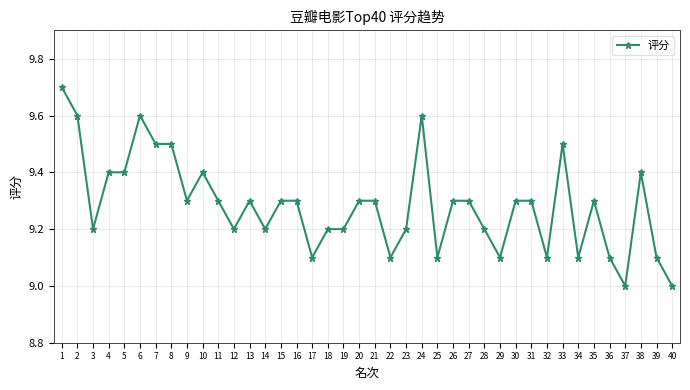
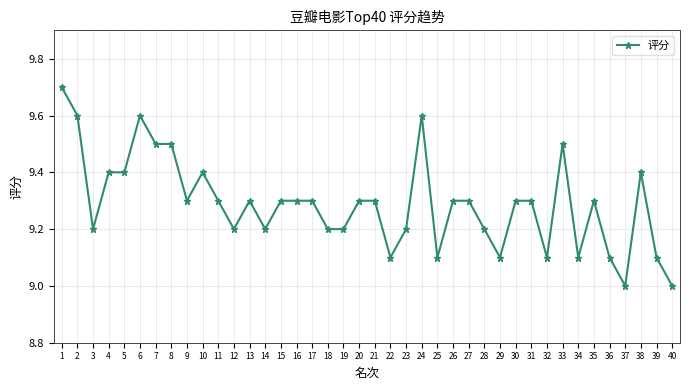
17: 9.1 -> 9.3
